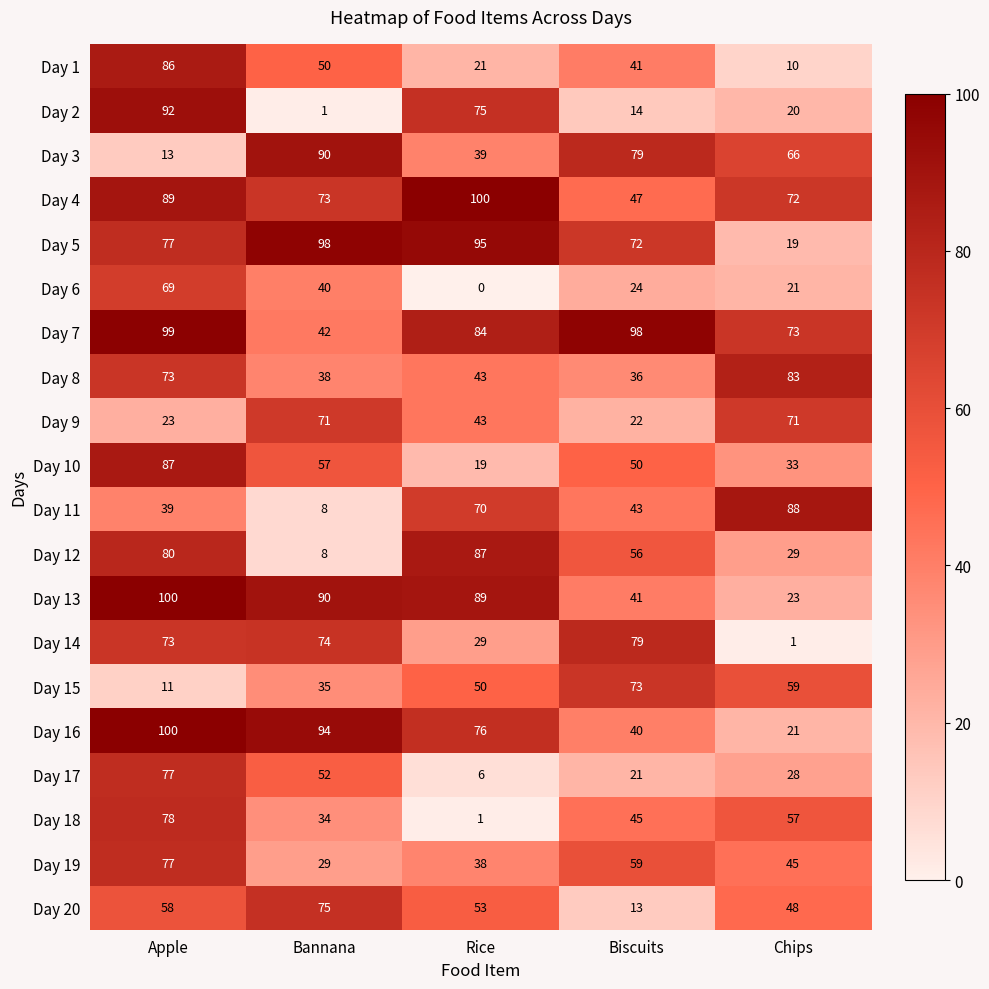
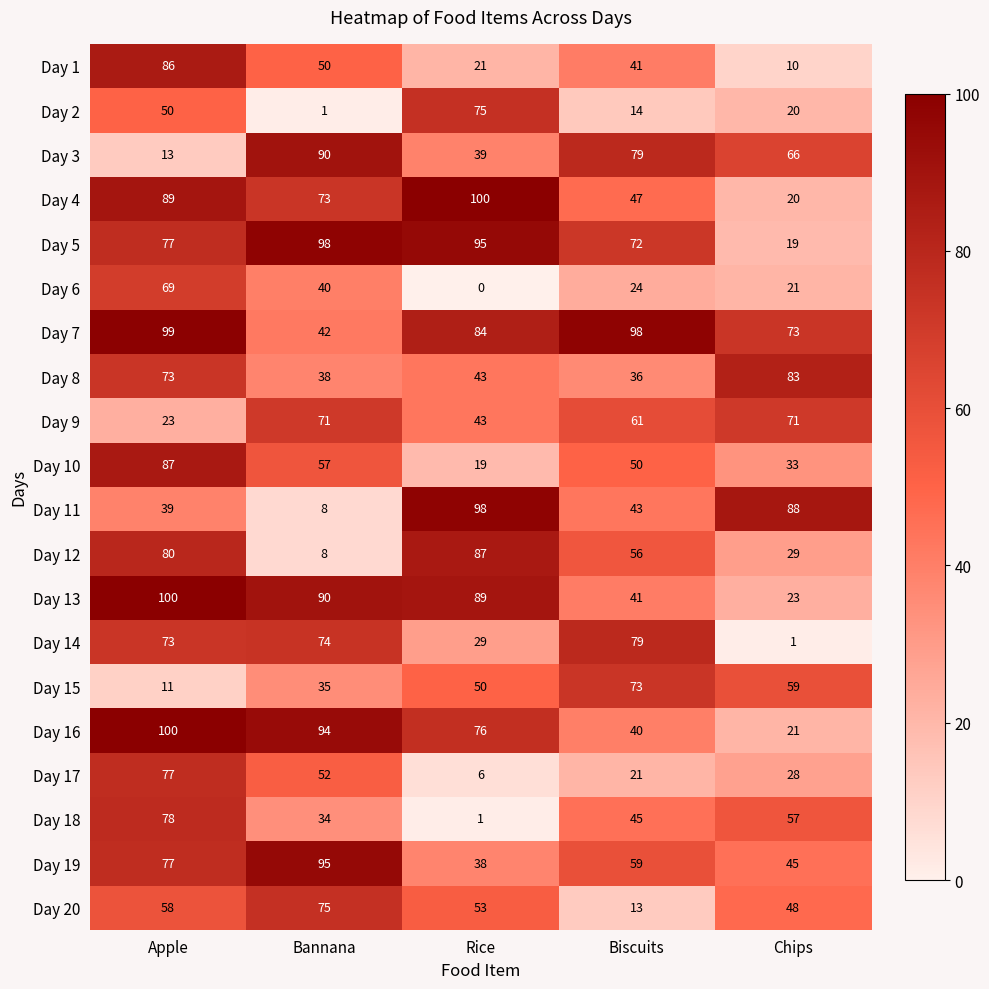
Day 2, Apple: 92 -> 50
Day 4, Chips: 72 -> 20
Day 9, Biscuits: 22 -> 61
Day 11, Rice: 70 -> 98
Day 19, Bannana: 29 -> 95
